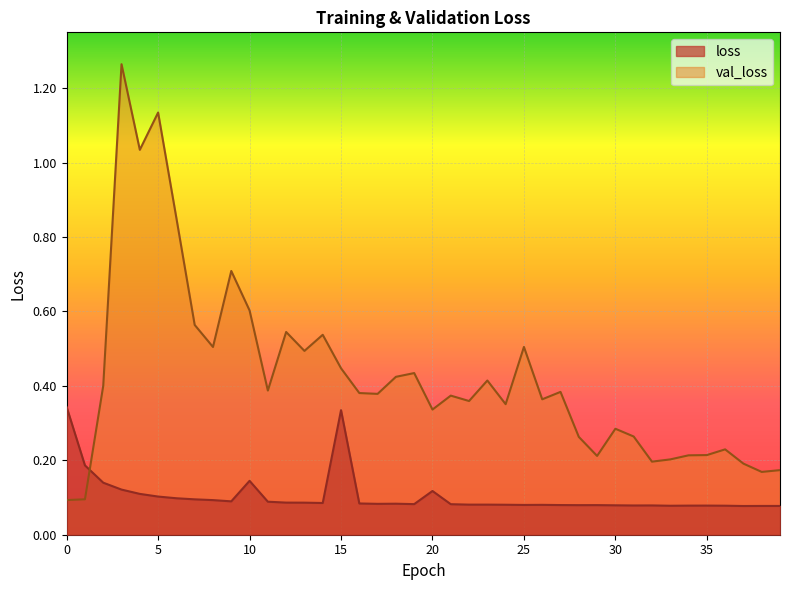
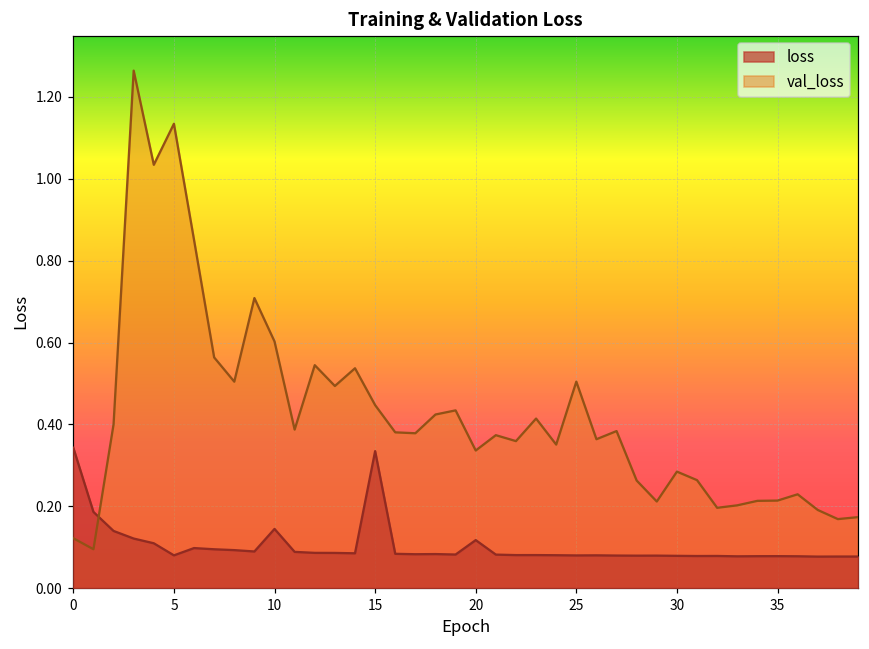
val_loss, 0: 0.09 -> 0.12
loss, 5: 0.10 -> 0.08
